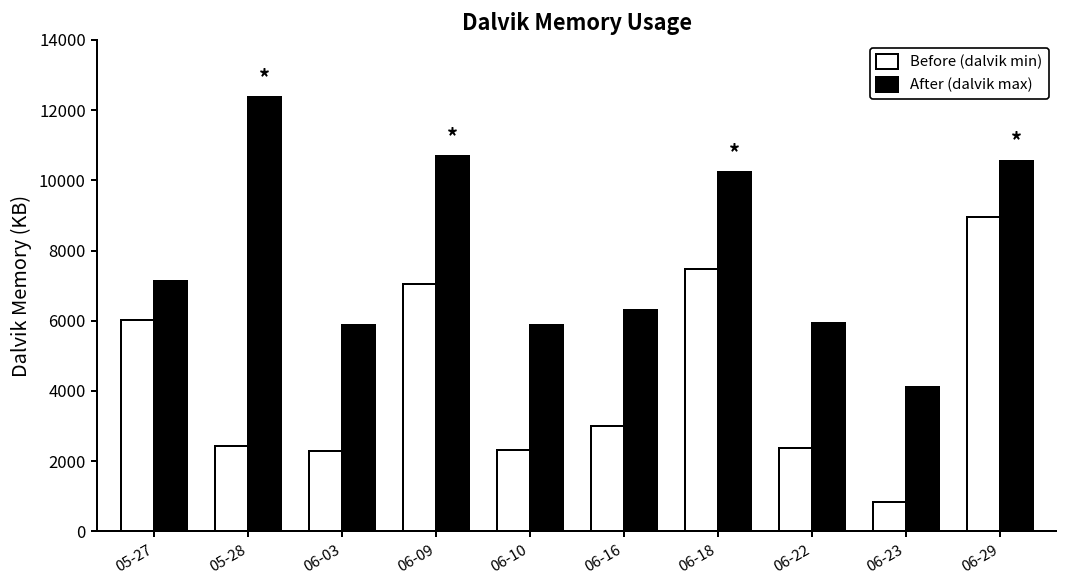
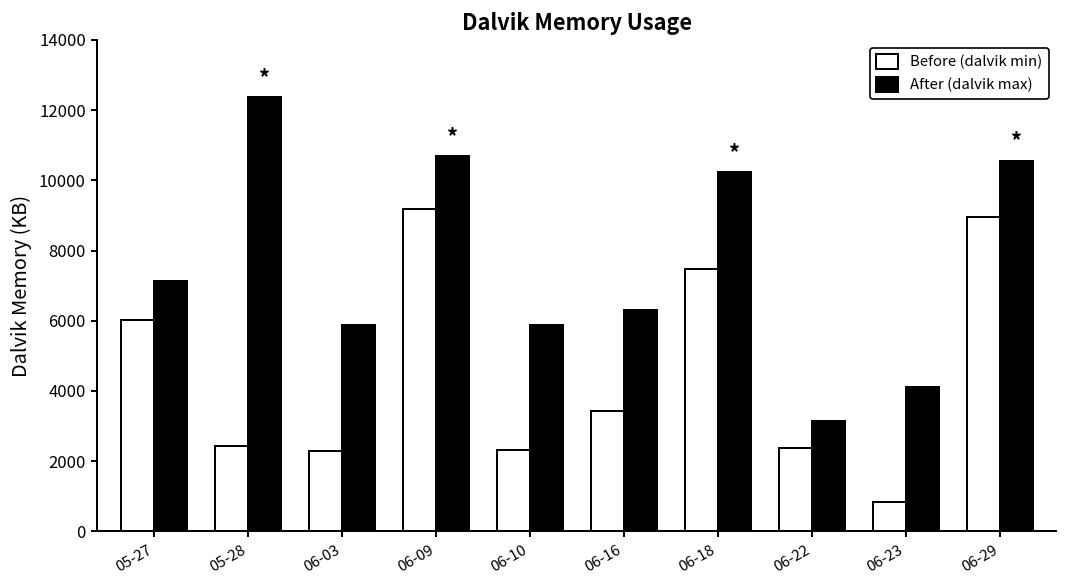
Before (dalvik min), 06-09: 7000 -> 9200
Before (dalvik min), 06-16: 3000 -> 3400
After (dalvik max), 06-22: 5900 -> 3100
